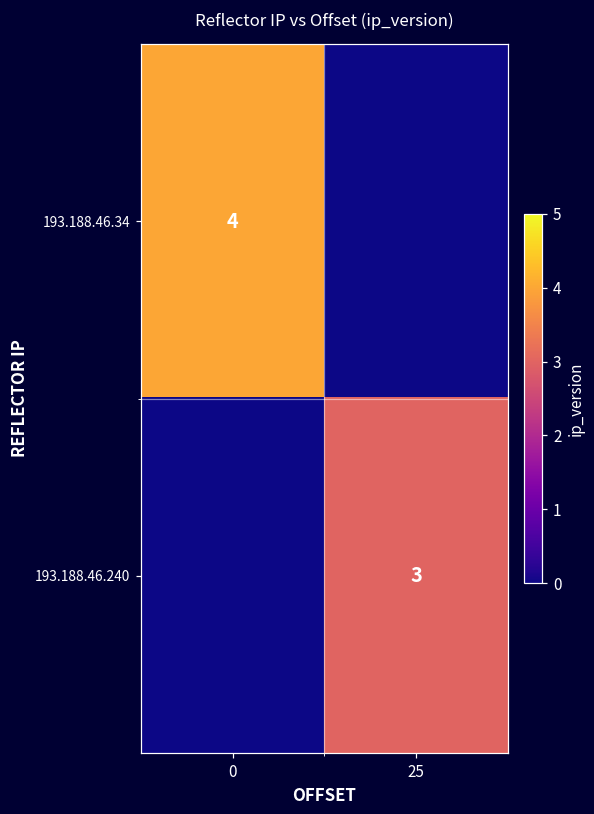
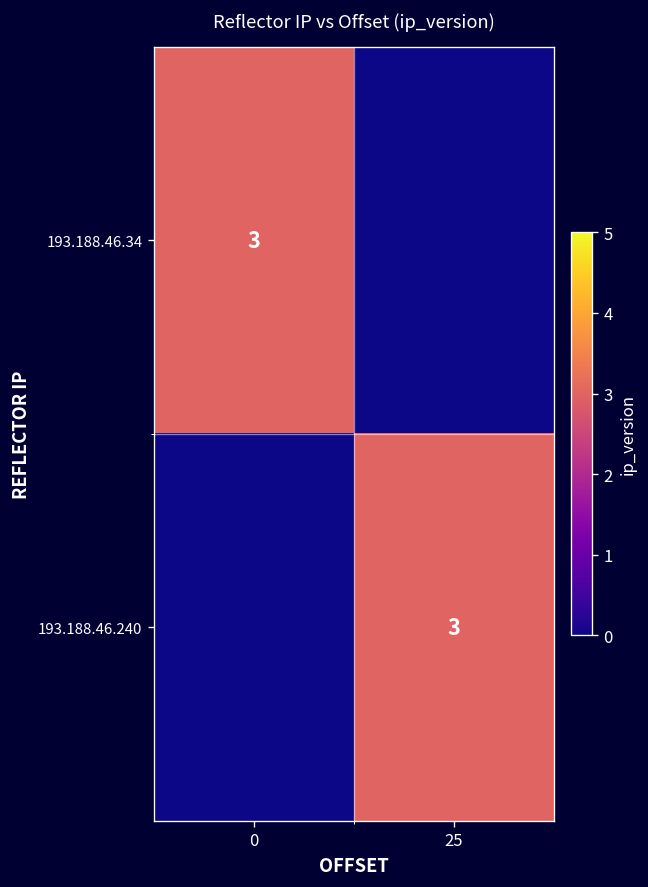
193.188.46.34, 0: 4 -> 3
